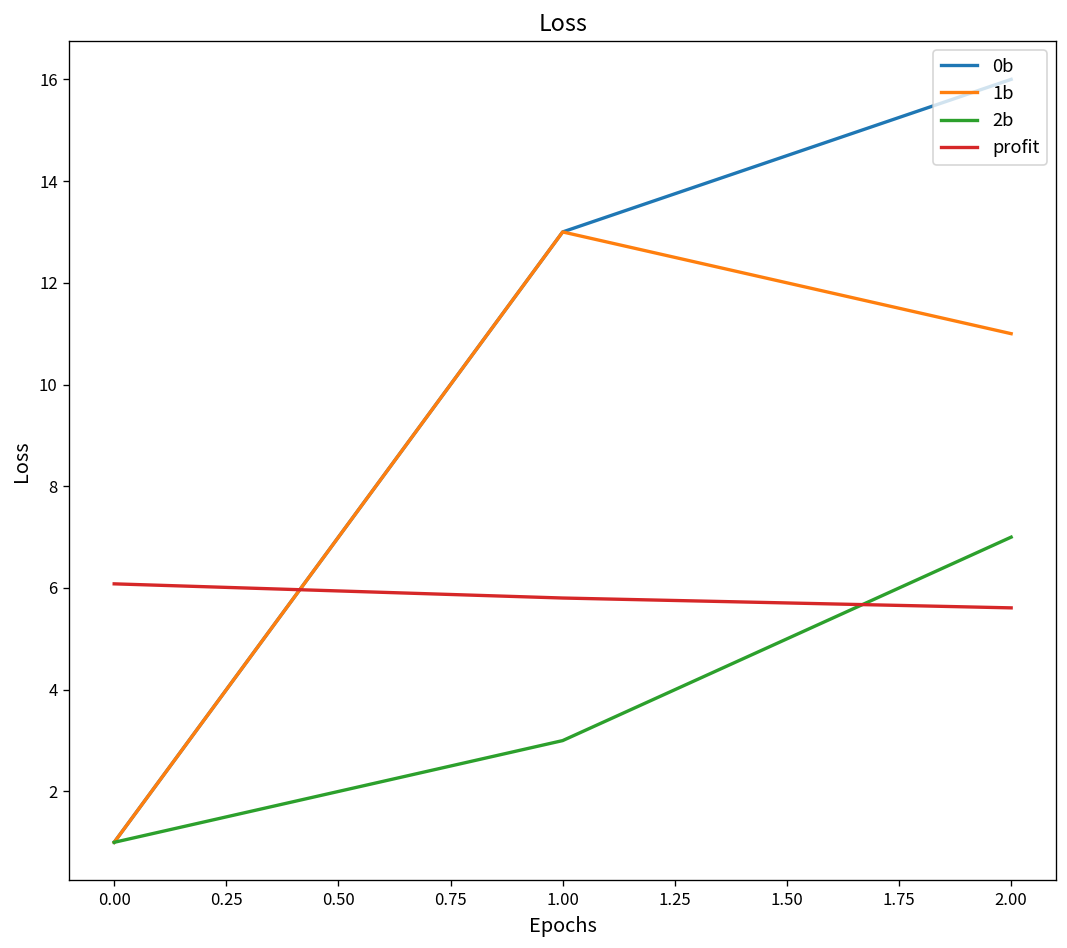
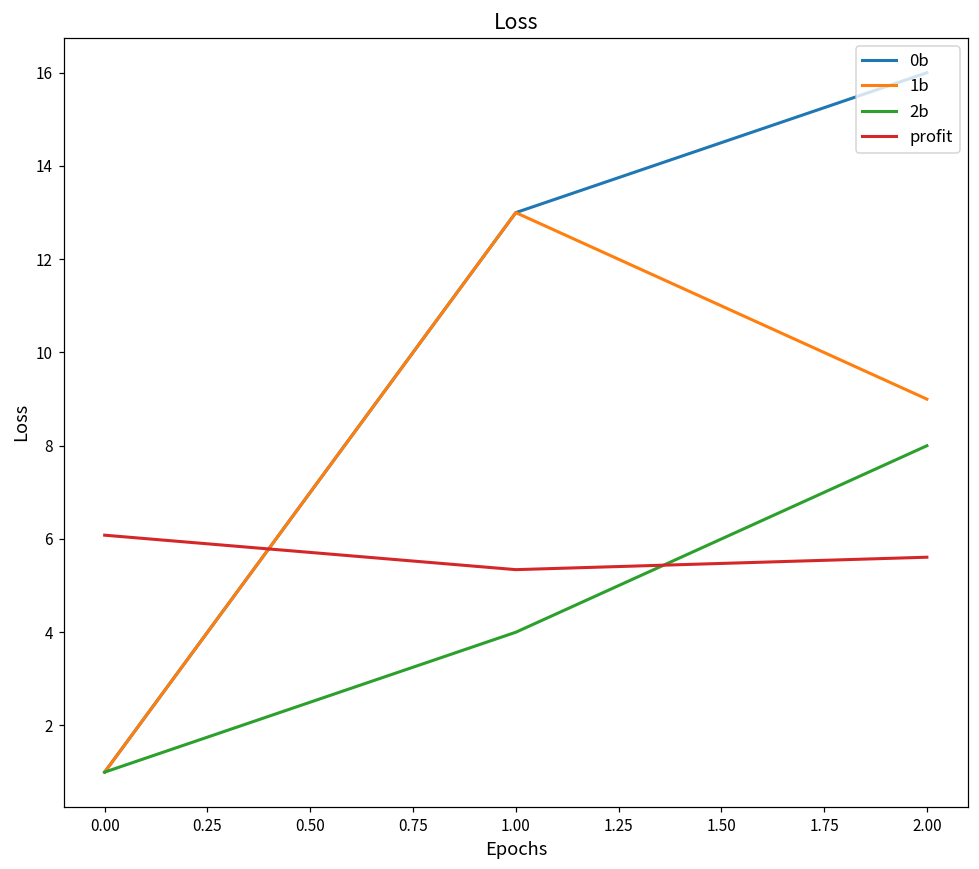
2b, 1.00: 3 -> 4
profit, 1.00: 5.8 -> 5.3
1b, 2.00: 11 -> 9
2b, 2.00: 7 -> 8
